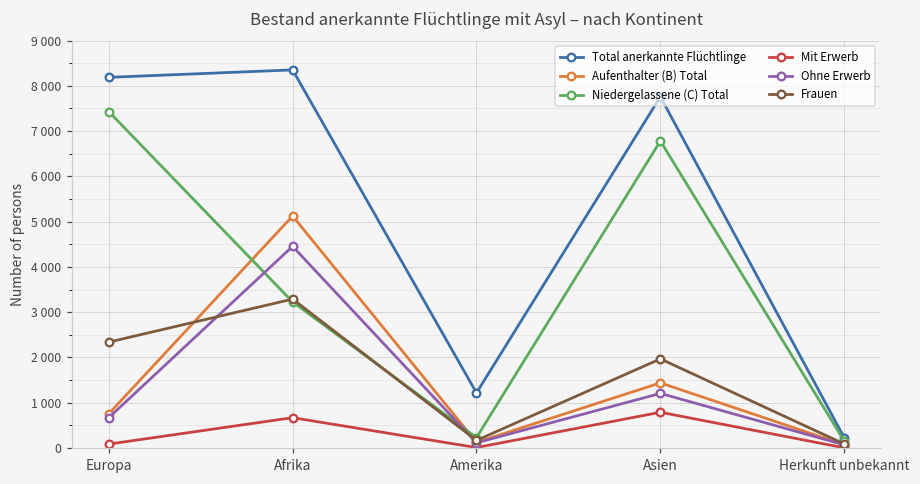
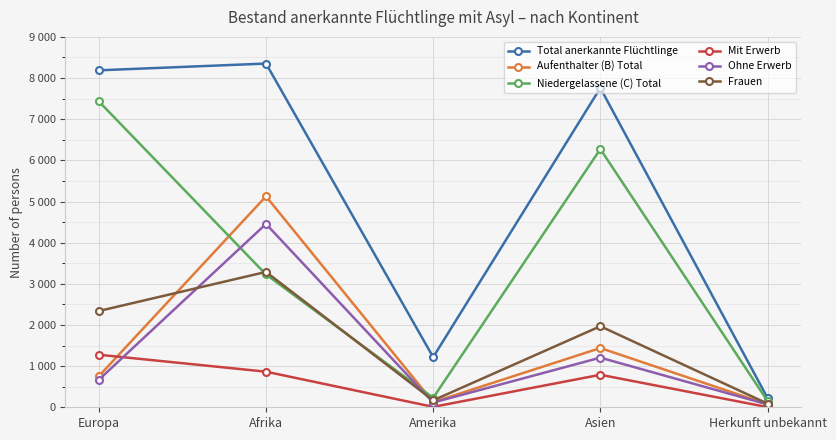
Mit Erwerb, Europa: 100 -> 1300
Mit Erwerb, Afrika: 700 -> 900
Niedergelassene (C) Total, Asien: 6800 -> 6300
